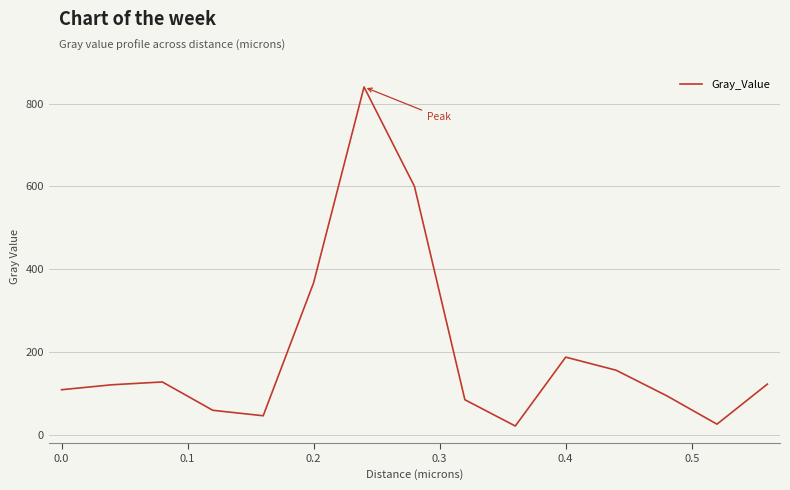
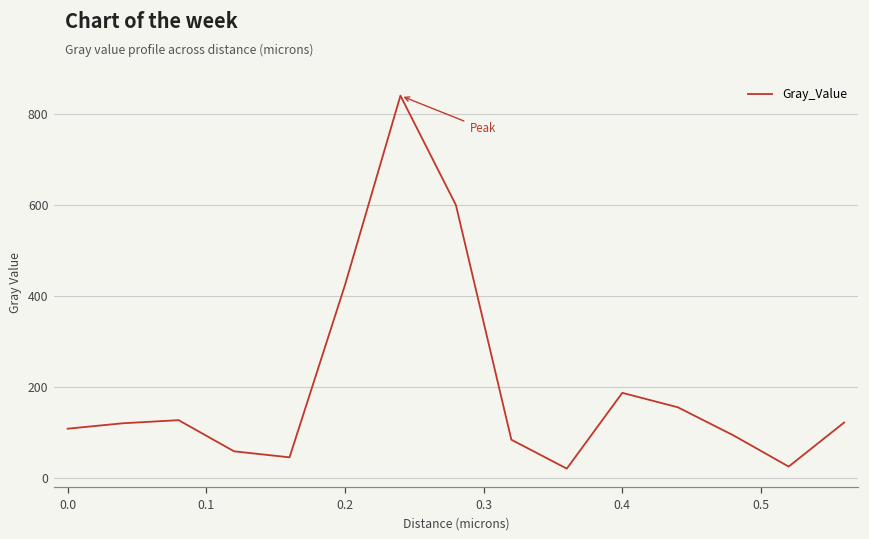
0.2: 370 -> 420
